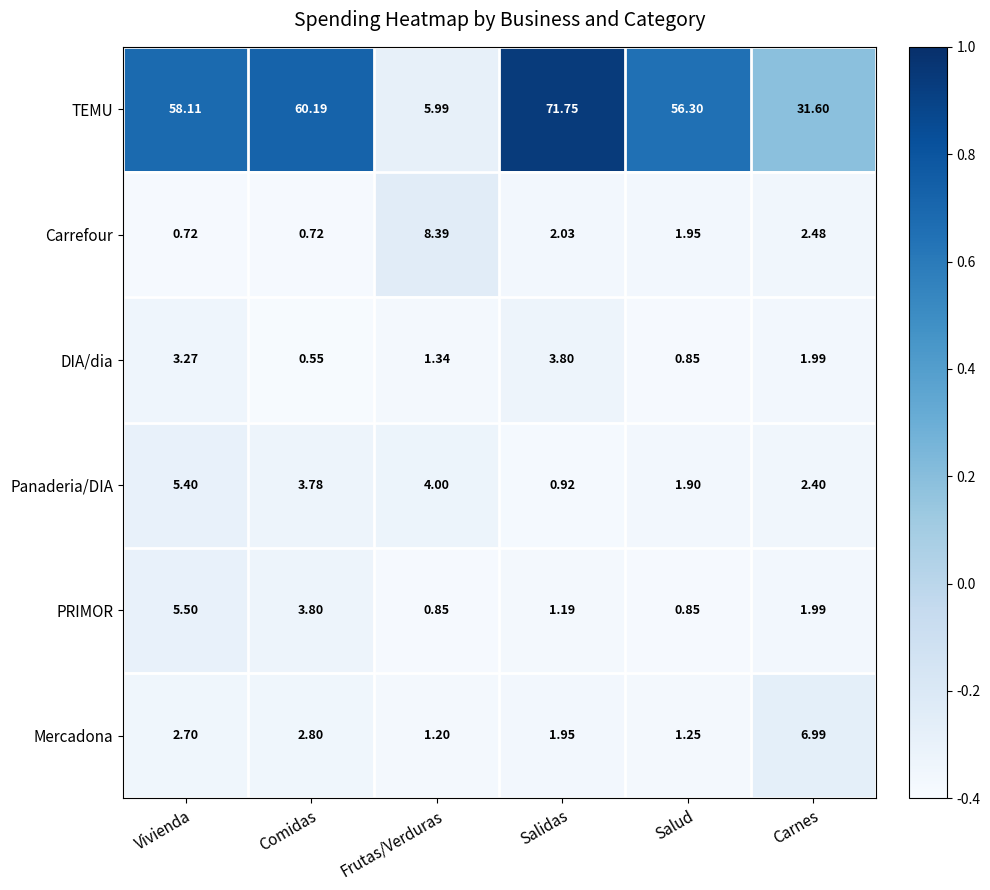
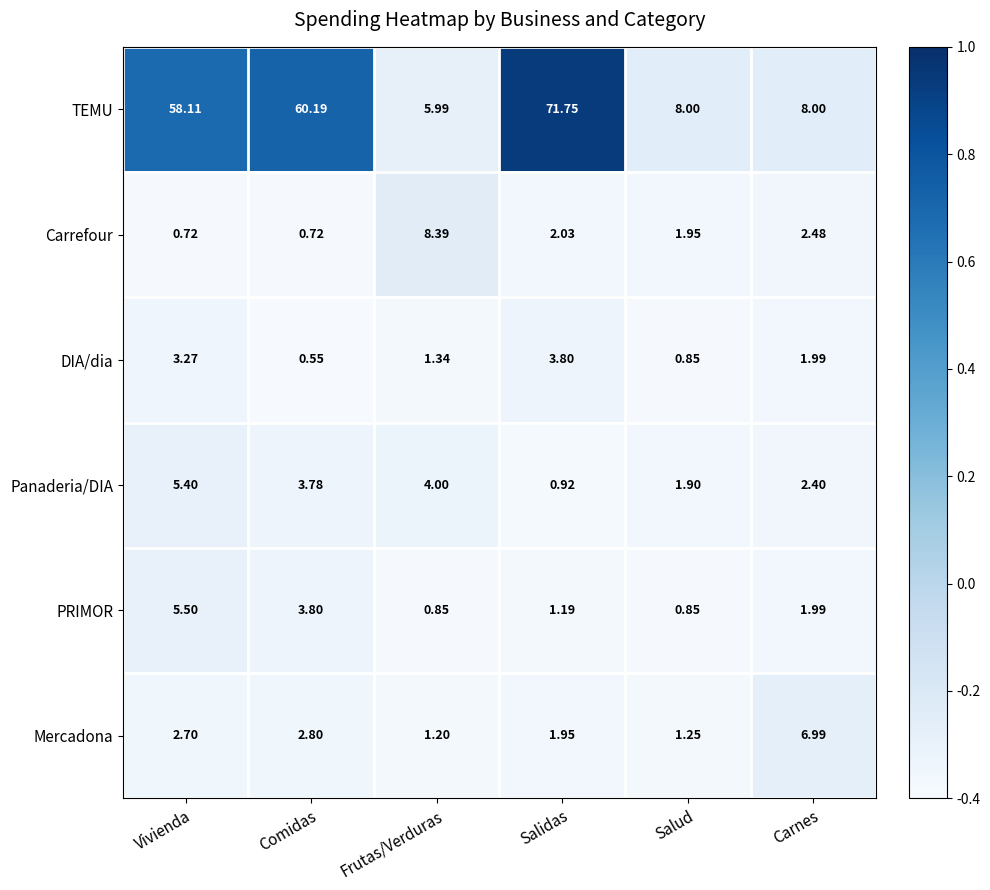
TEMU, Salud: 56.30 -> 8.00
TEMU, Carnes: 31.60 -> 8.00
